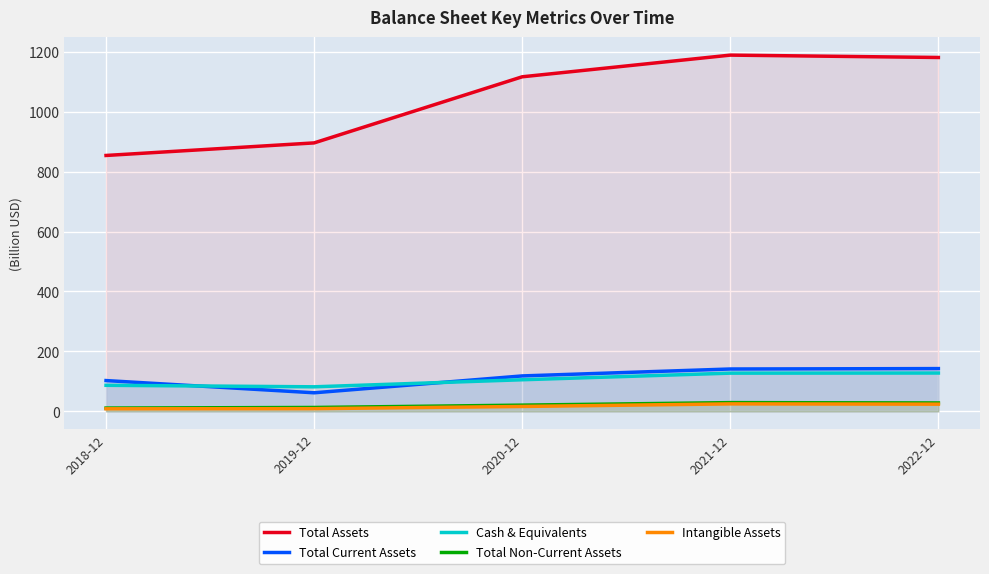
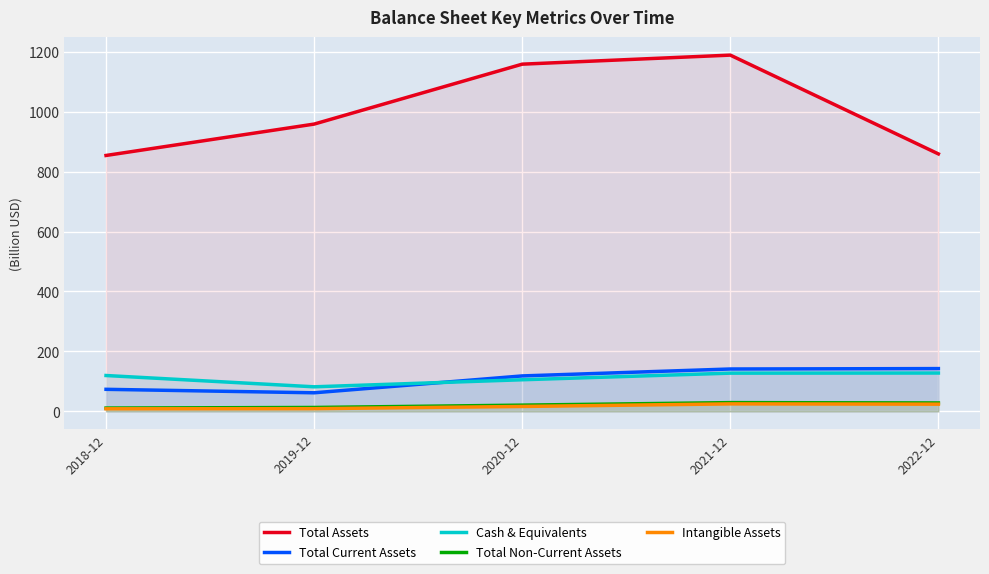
Total Current Assets, 2018-12: 100 -> 70
Cash & Equivalents, 2018-12: 90 -> 120
Total Assets, 2019-12: 900 -> 960
Total Assets, 2020-12: 1120 -> 1160
Total Assets, 2022-12: 1180 -> 860
